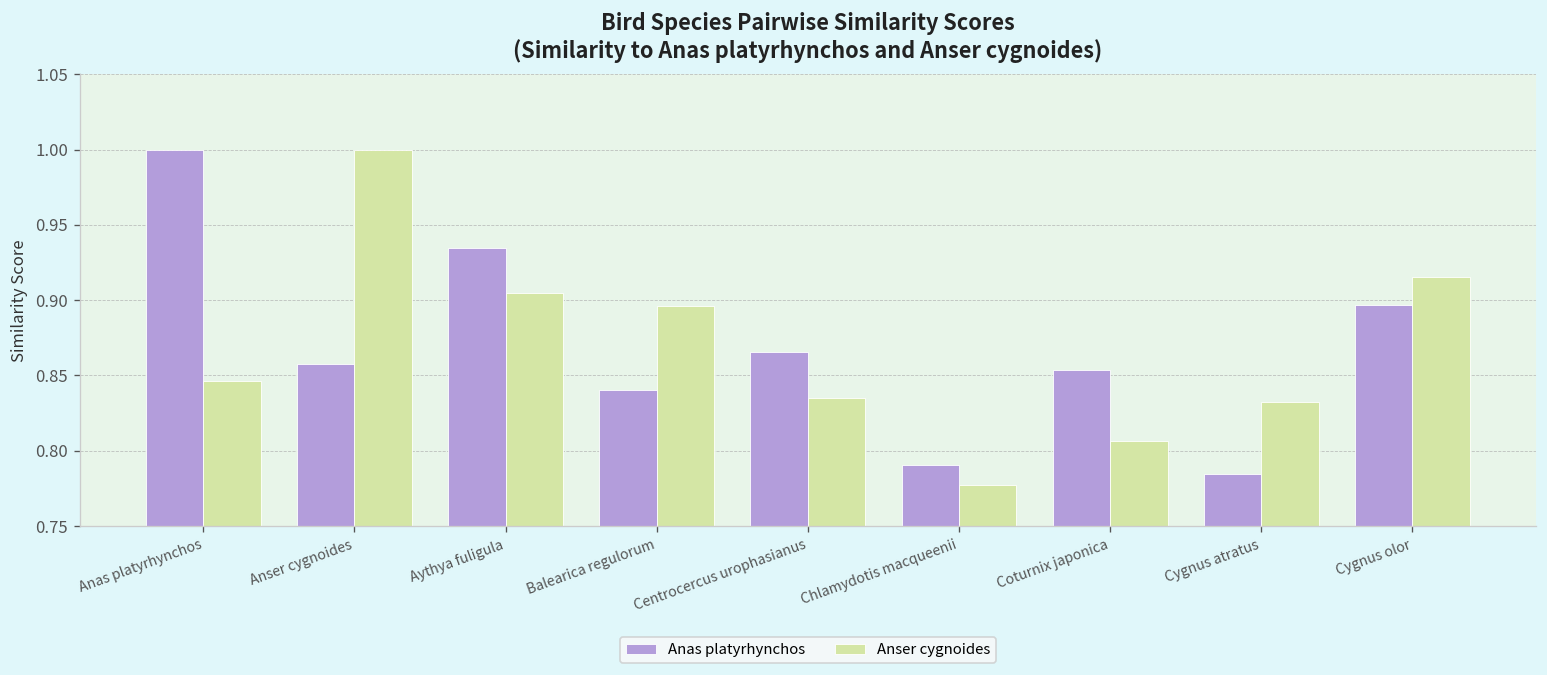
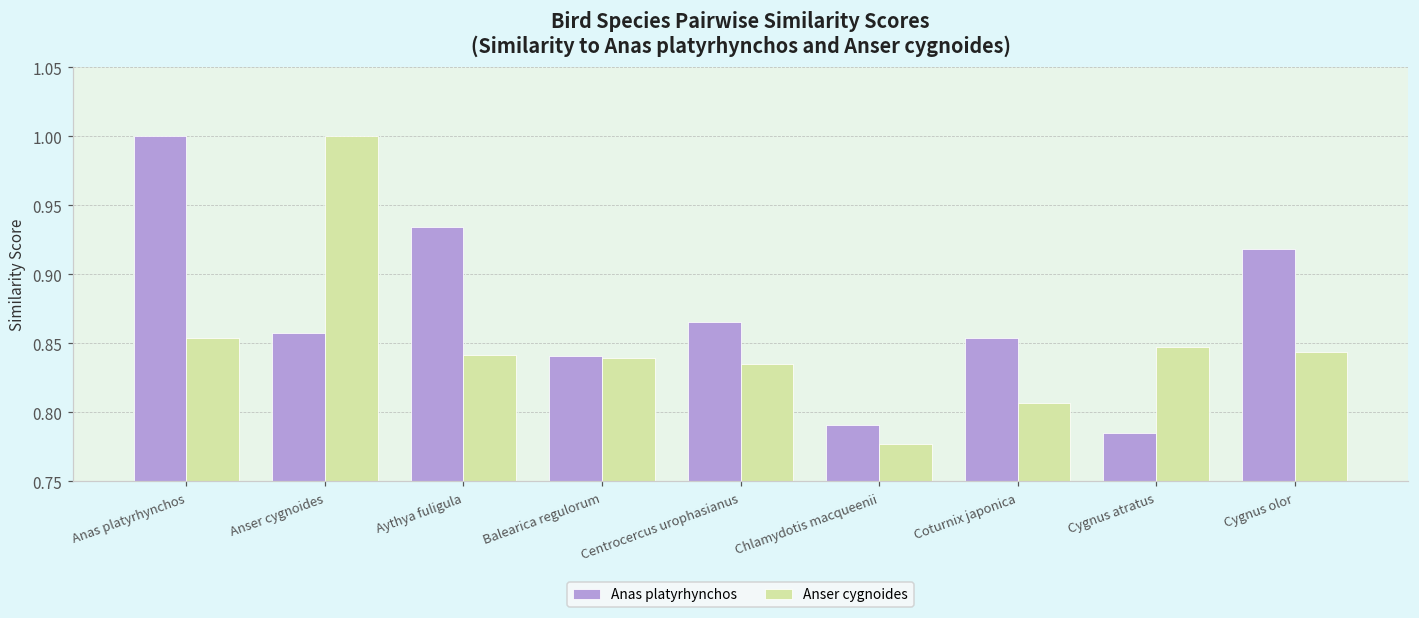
Anser cygnoides, Anas platyrhynchos: 0.846 -> 0.854
Anser cygnoides, Aythya fuligula: 0.905 -> 0.841
Anser cygnoides, Balearica regulorum: 0.896 -> 0.839
Anser cygnoides, Cygnus atratus: 0.832 -> 0.848
Anas platyrhynchos, Cygnus olor: 0.897 -> 0.918
Anser cygnoides, Cygnus olor: 0.915 -> 0.843
